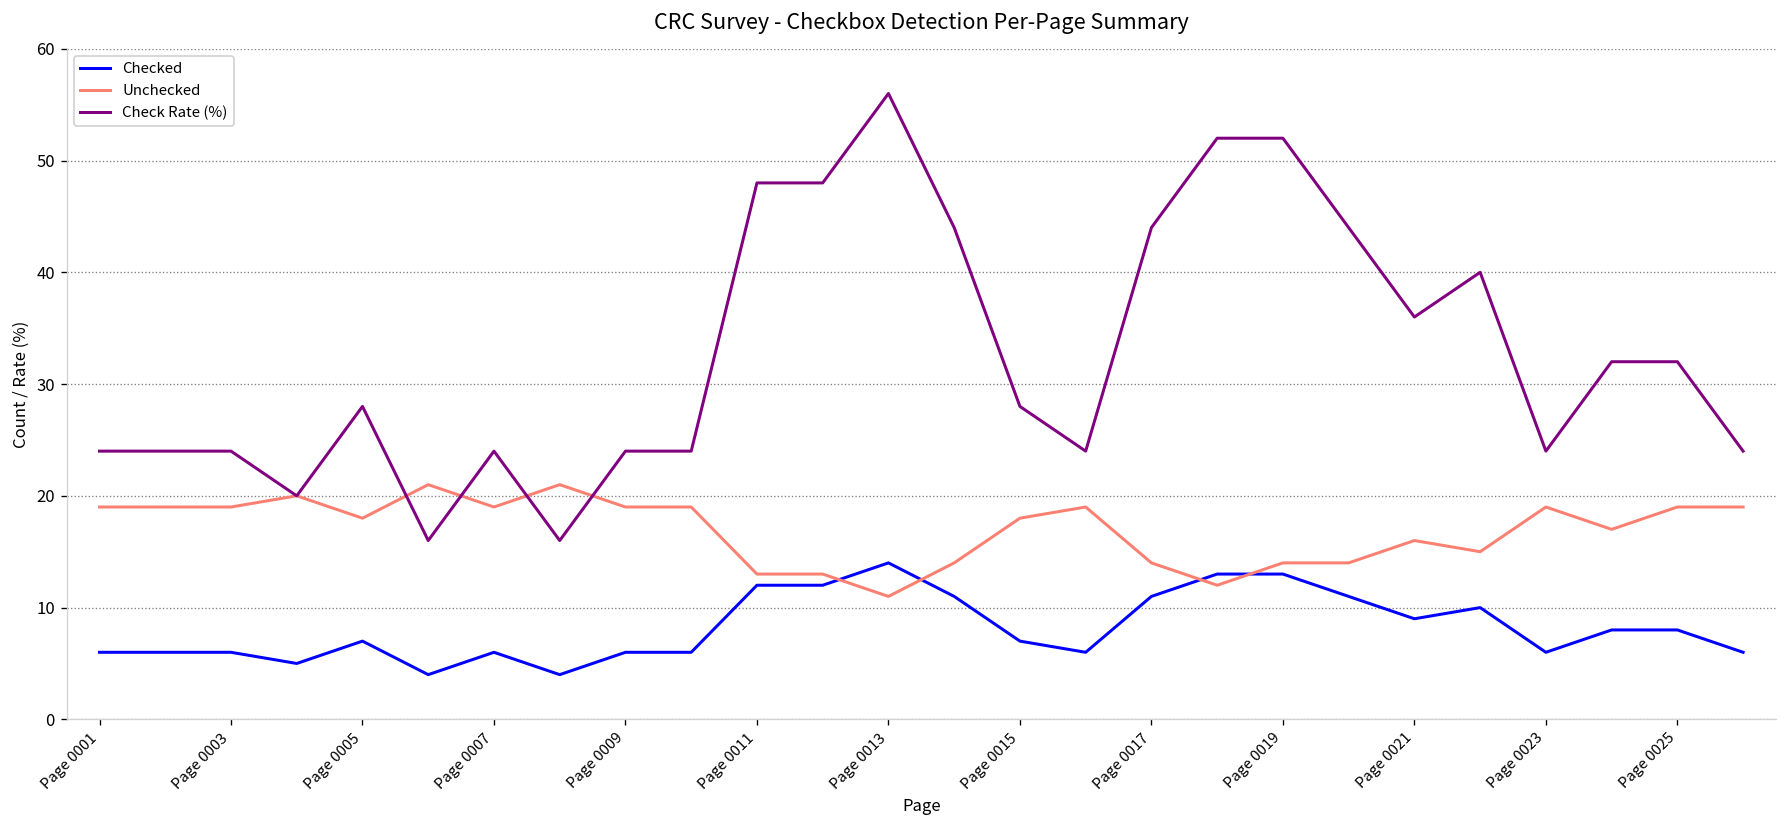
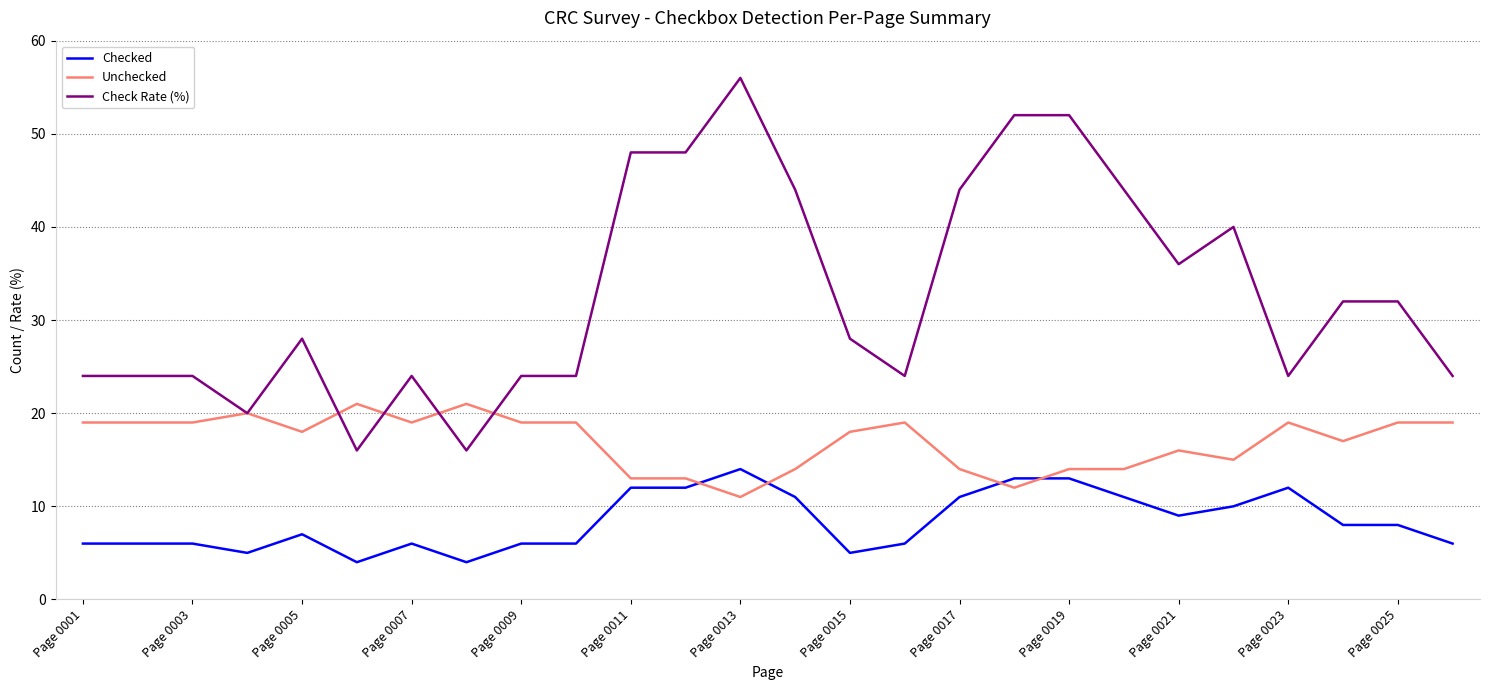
Checked, Page 0015: 7 -> 5
Checked, Page 0023: 6 -> 12
